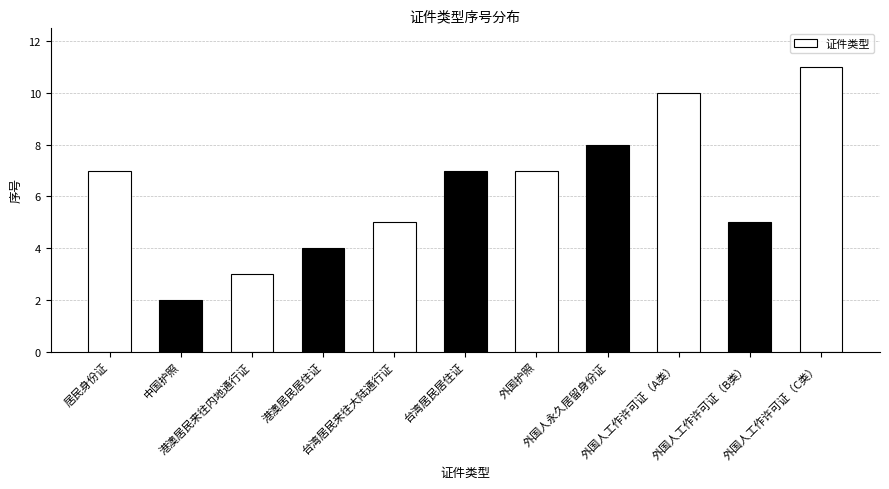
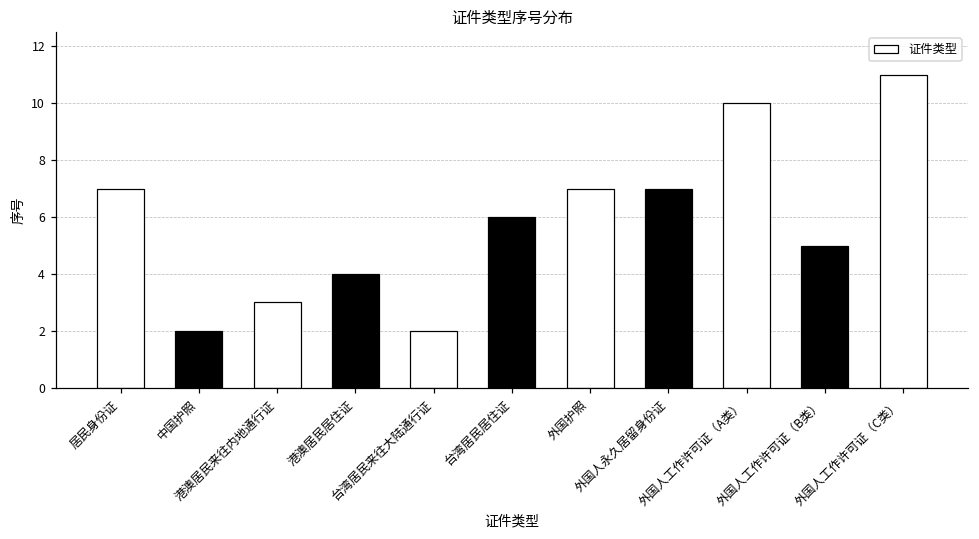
台湾居民来往大陆通行证: 5 -> 2
台湾居民居住证: 7 -> 6
外国人永久居留身份证: 8 -> 7
